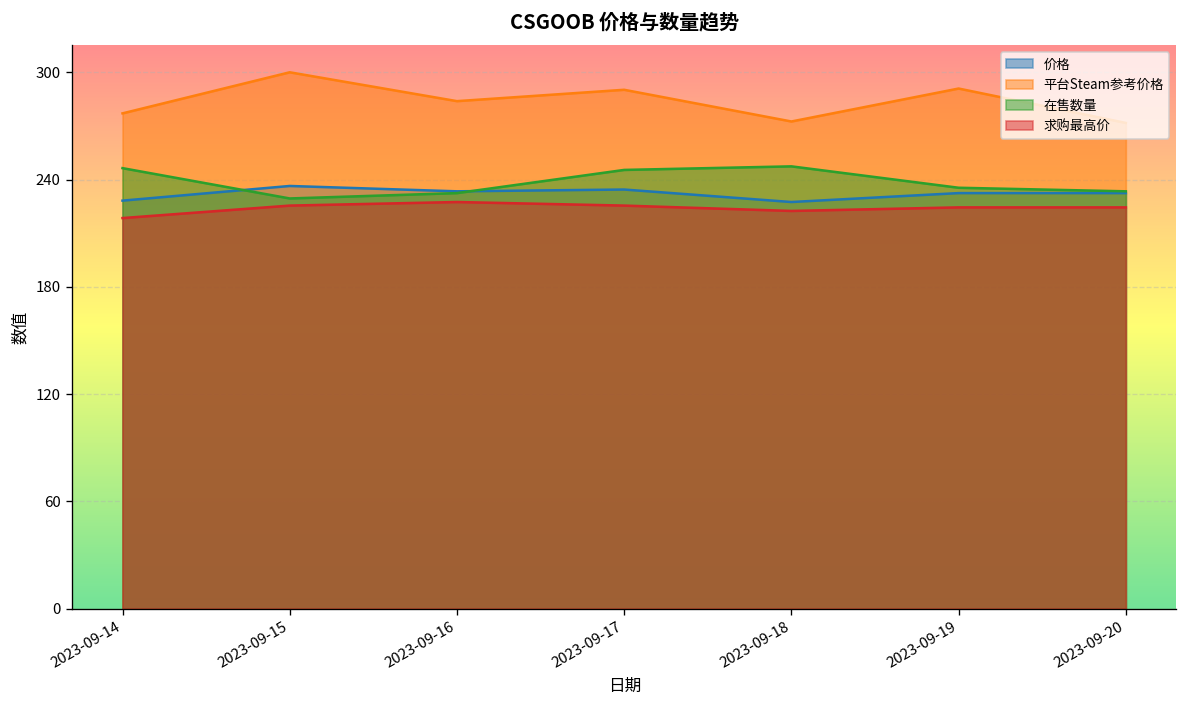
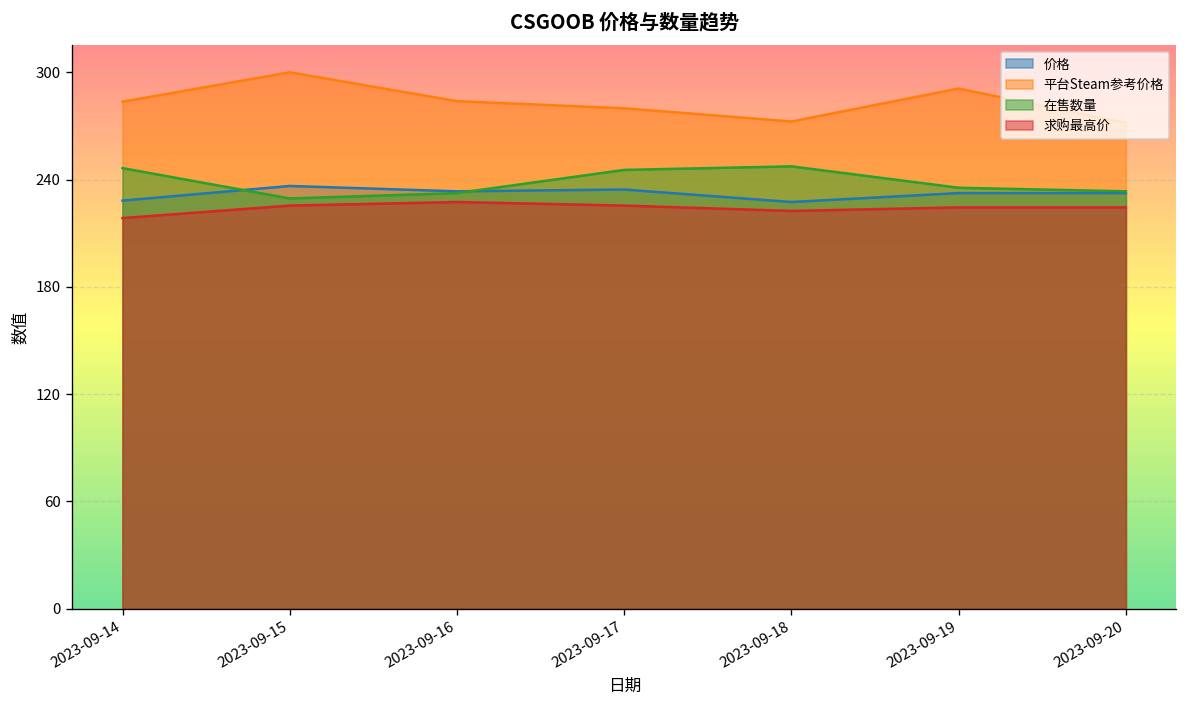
平台Steam参考价格, 2023-09-14: 277 -> 284
平台Steam参考价格, 2023-09-17: 290 -> 280
